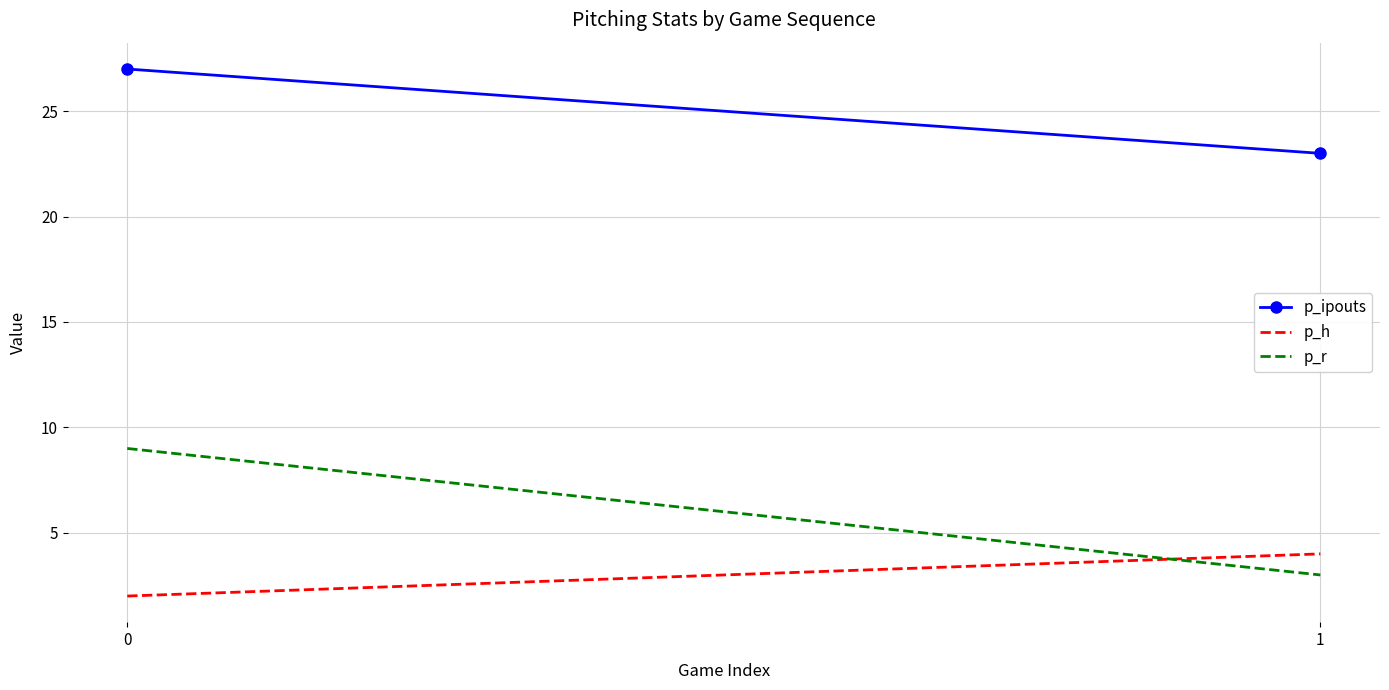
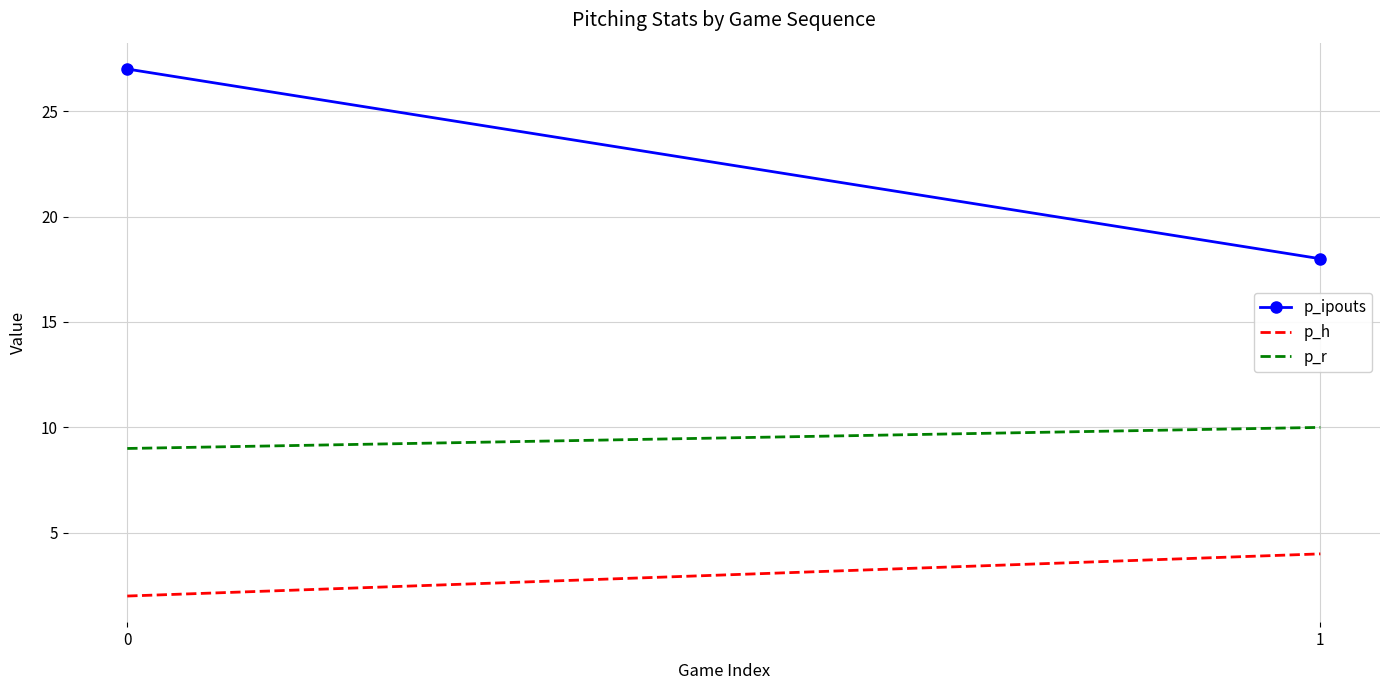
p_ipouts, 1: 23 -> 18
p_r, 1: 3 -> 10
